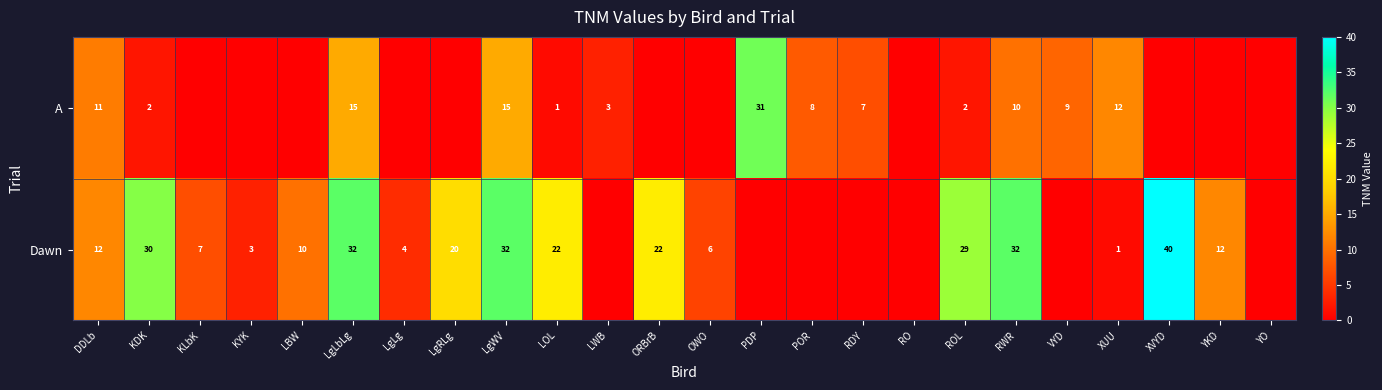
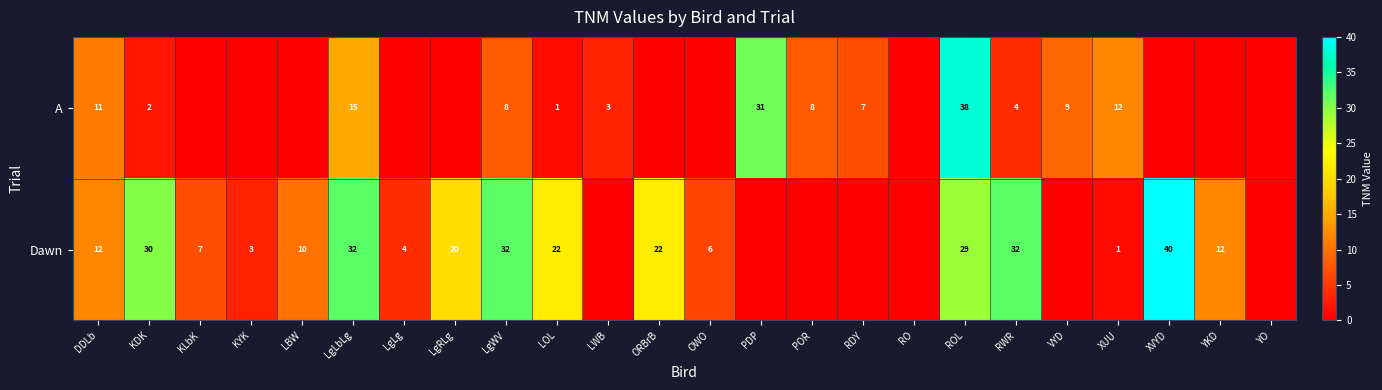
A, LgWV: 15 -> 8
A, ROL: 2 -> 38
A, RWR: 10 -> 4
